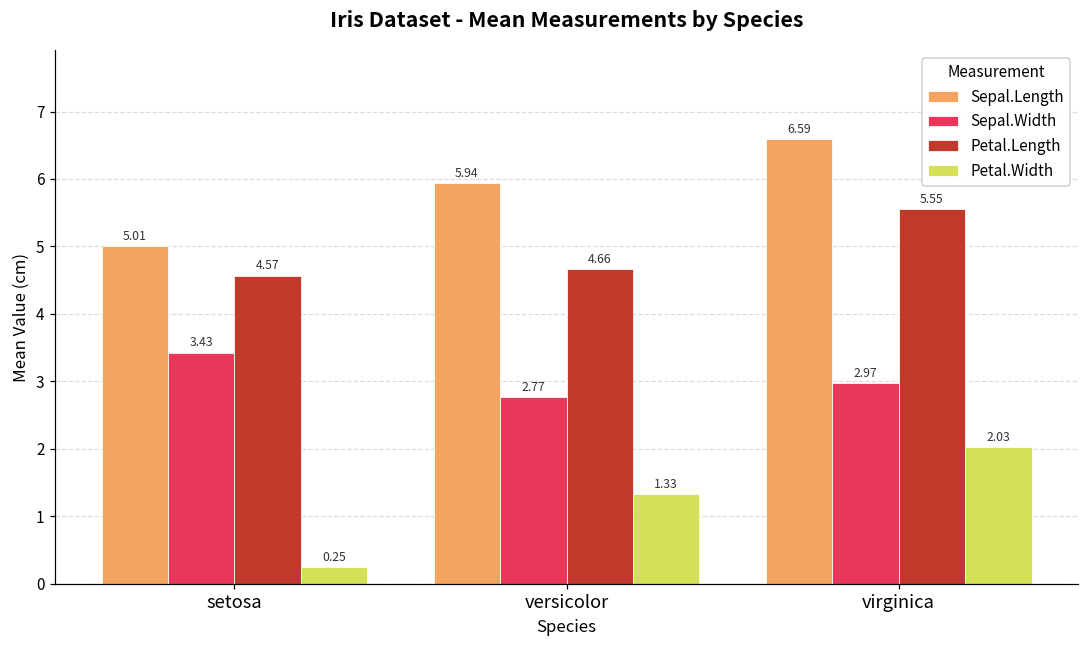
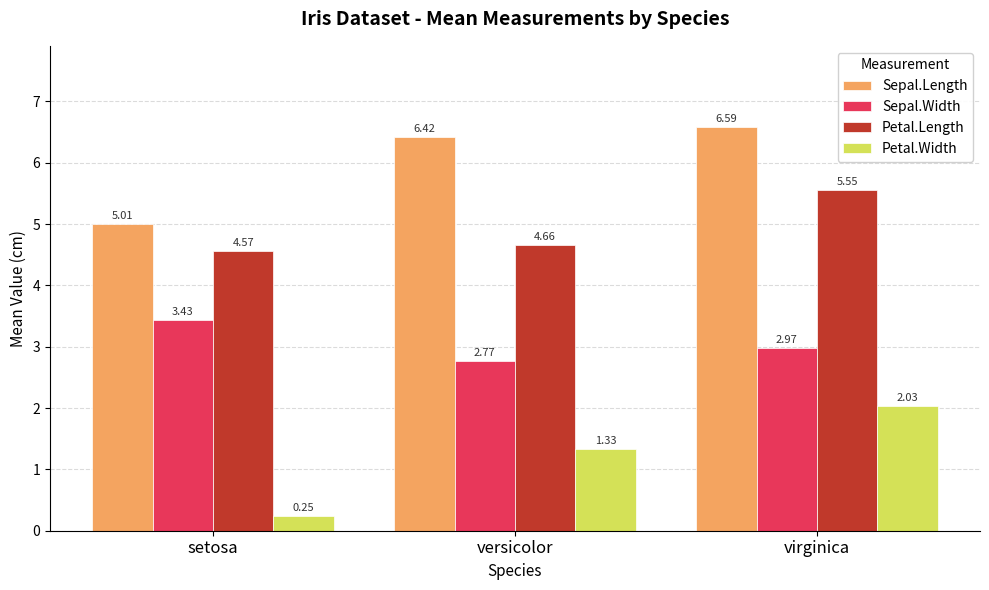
Sepal.Length, versicolor: 5.94 -> 6.42
